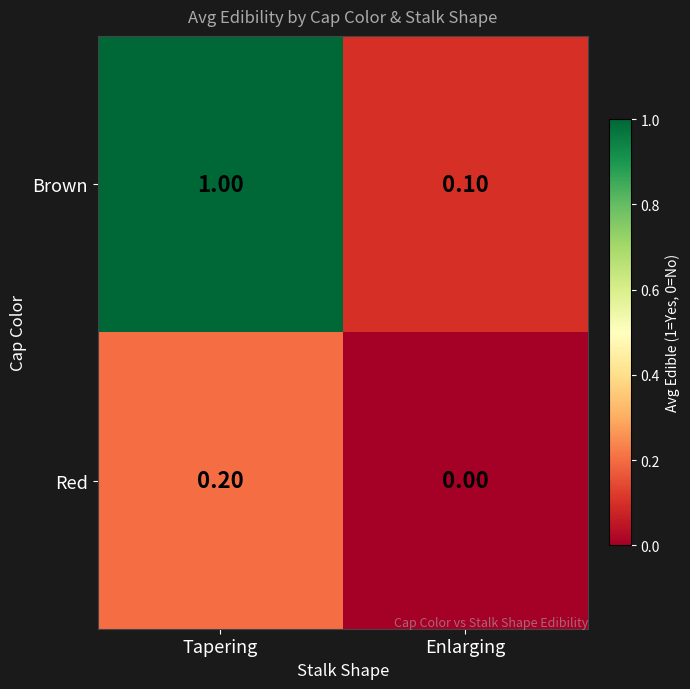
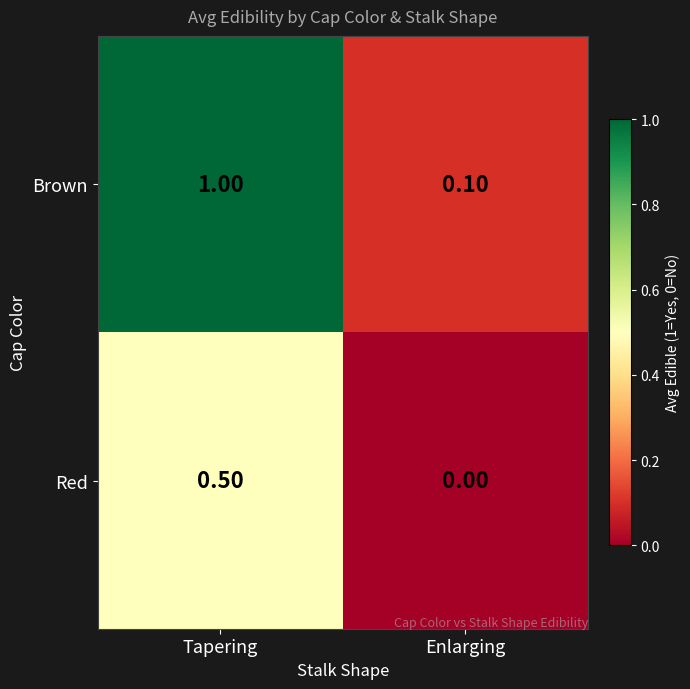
Red, Tapering: 0.20 -> 0.50
